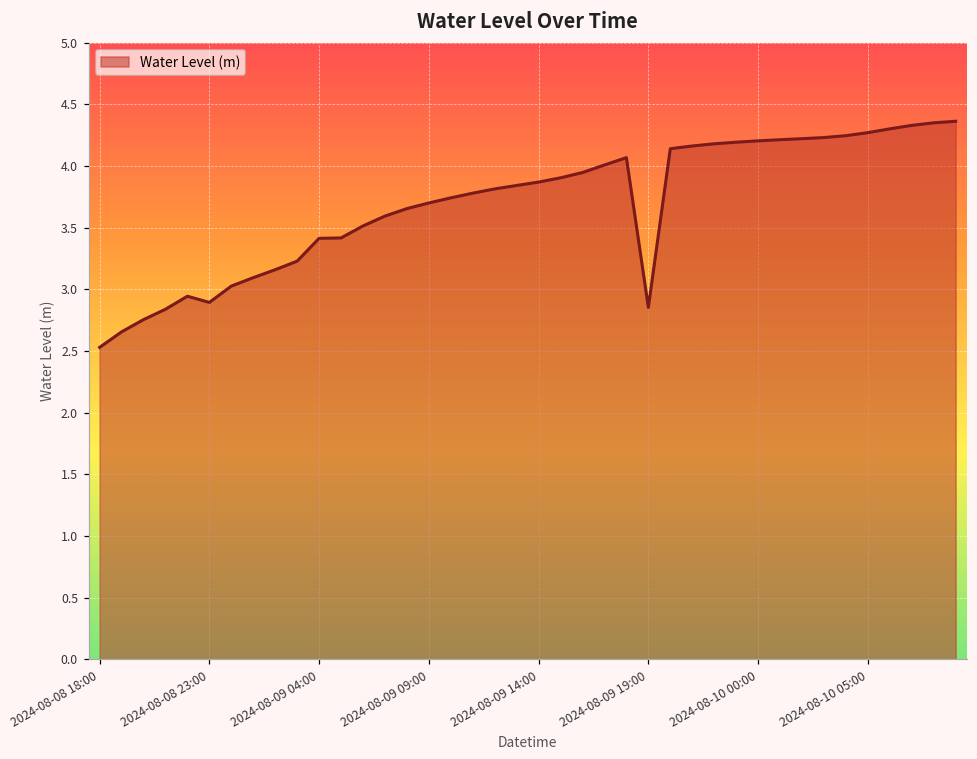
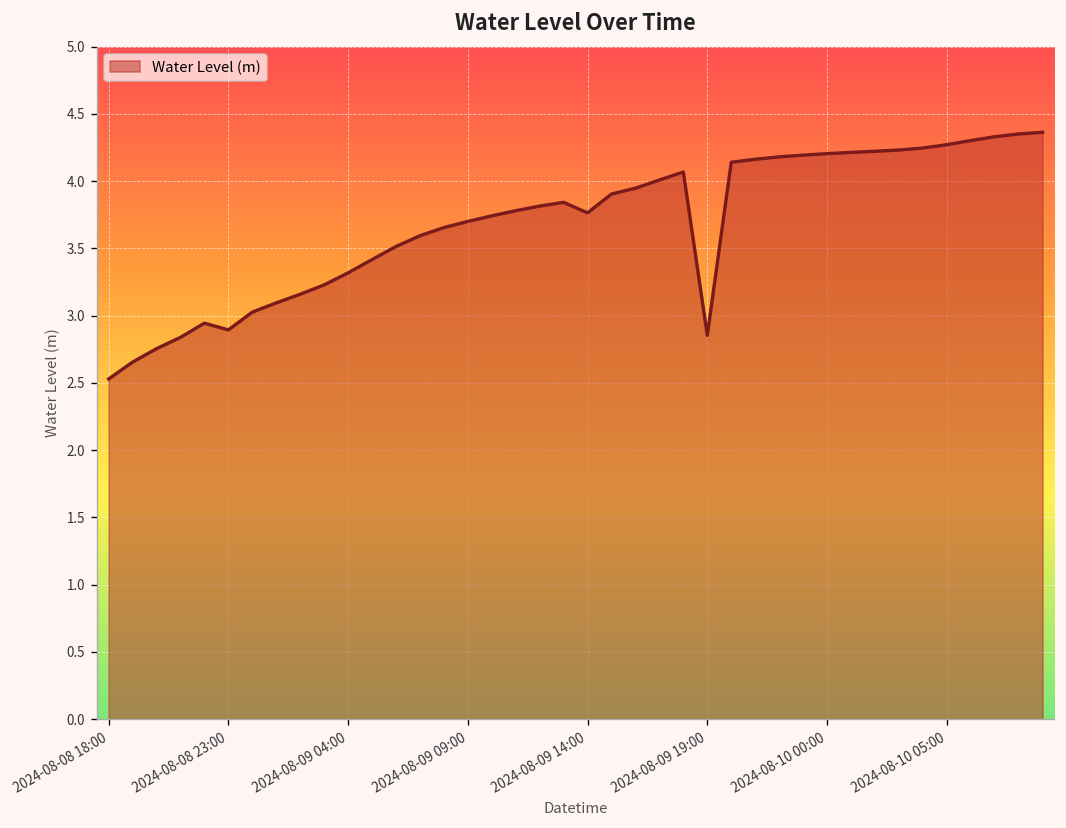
2024-08-09 04:00: 3.41 -> 3.32
2024-08-09 14:00: 3.87 -> 3.76
